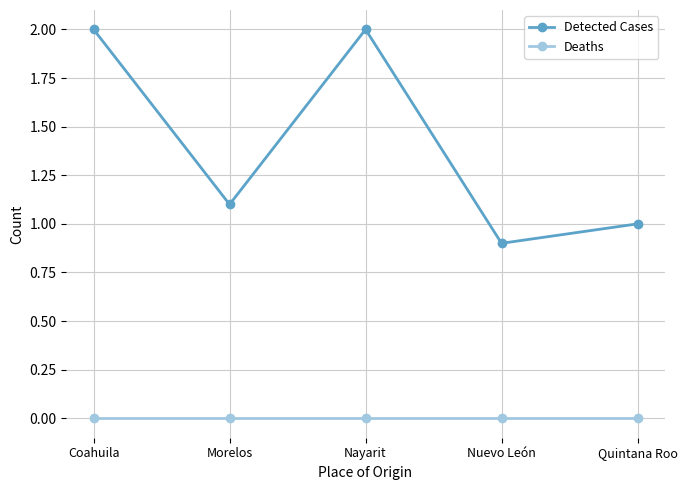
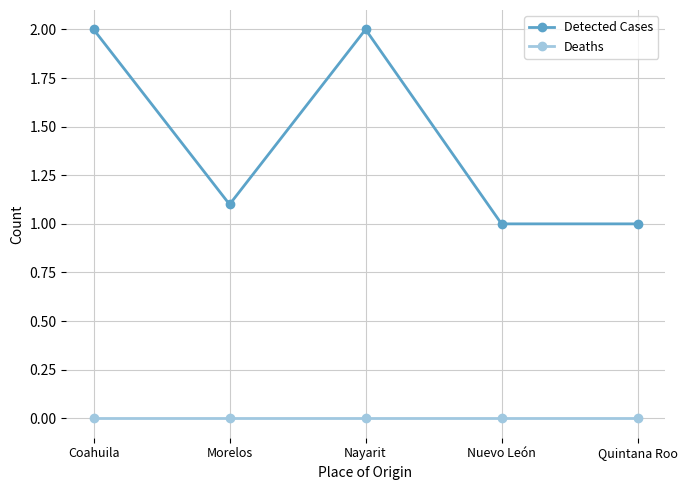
Detected Cases, Nuevo León: 0.9 -> 1.0
